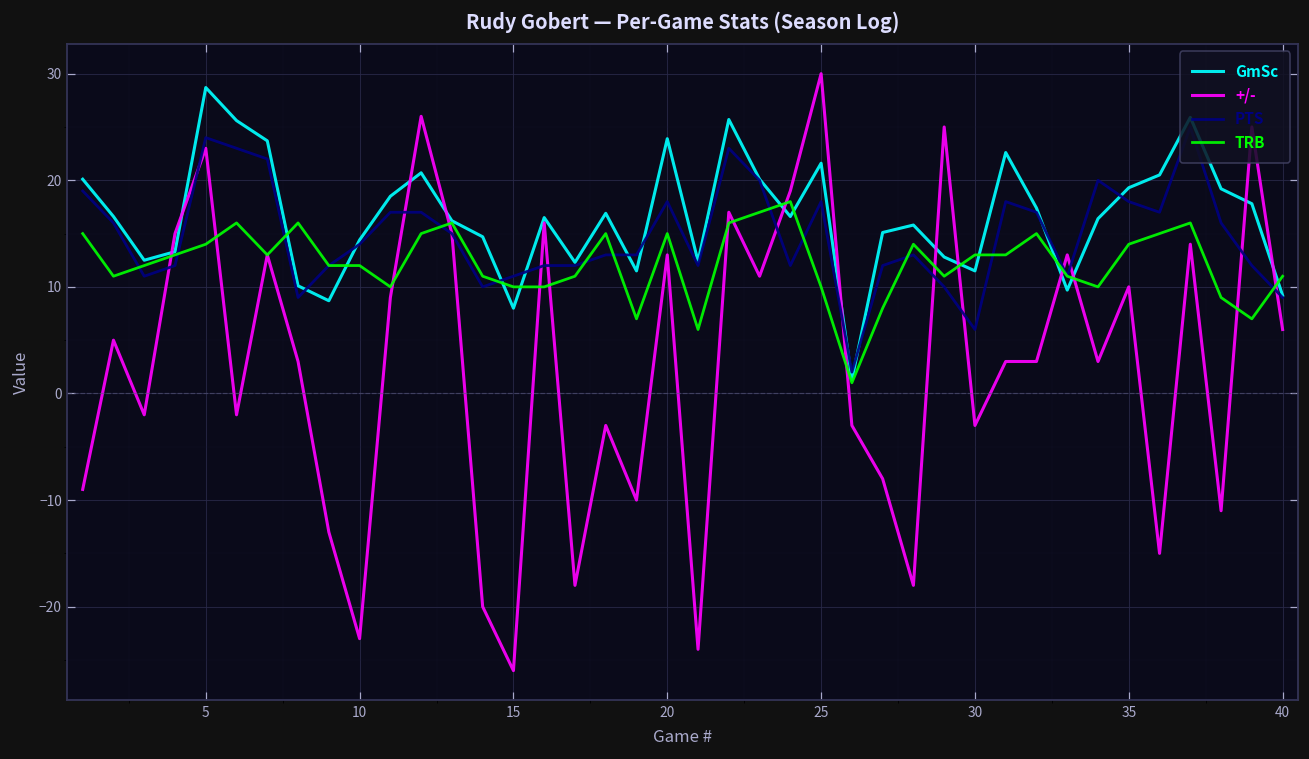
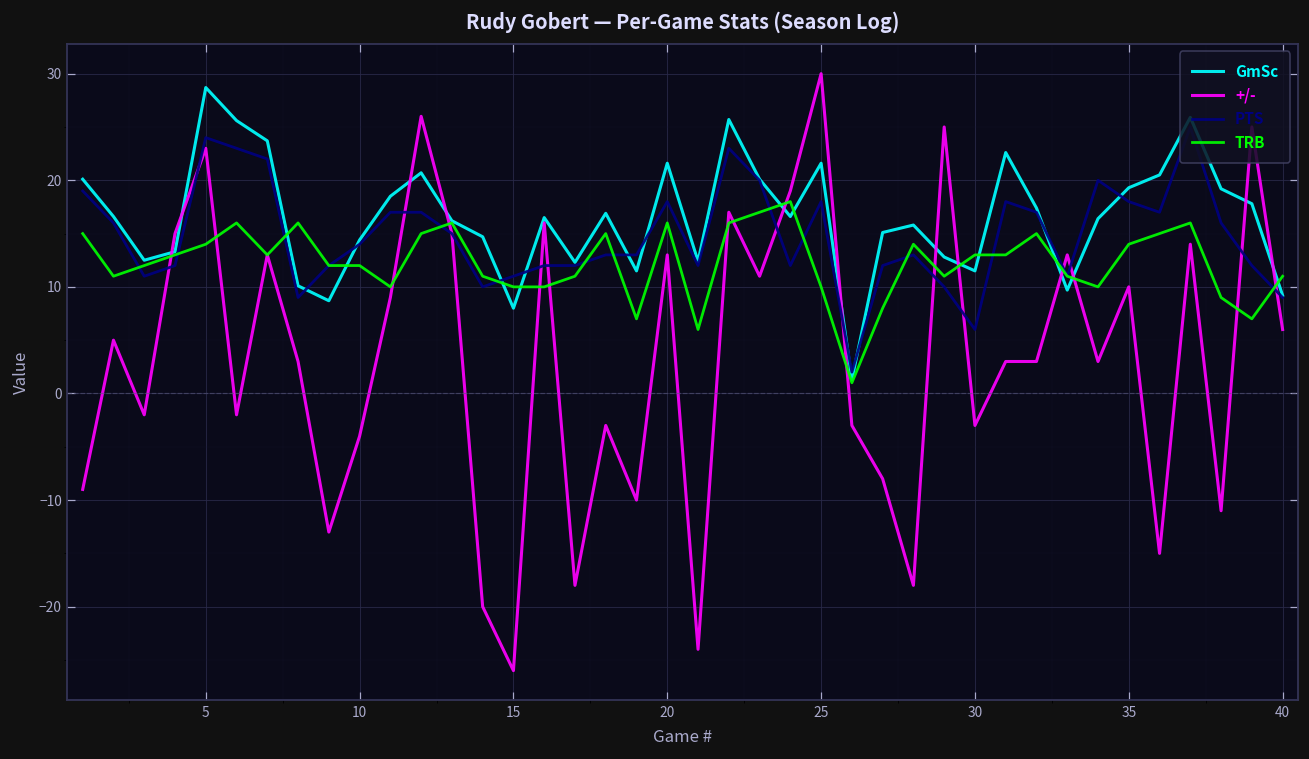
+/-, 10: -23 -> -4
GmSc, 20: 24 -> 22
TRB, 20: 15 -> 16
